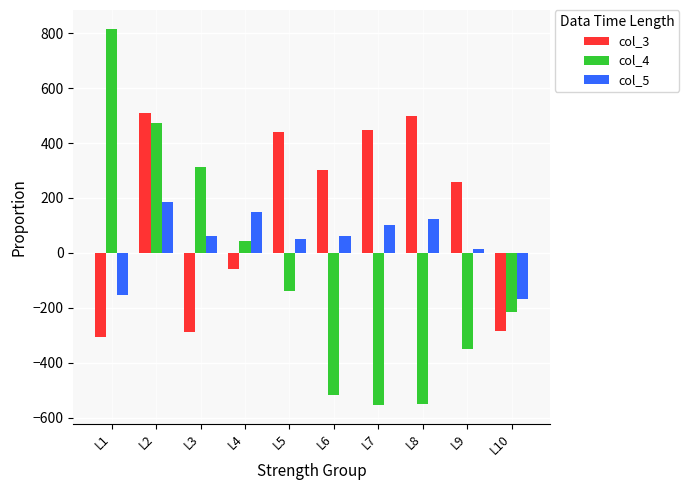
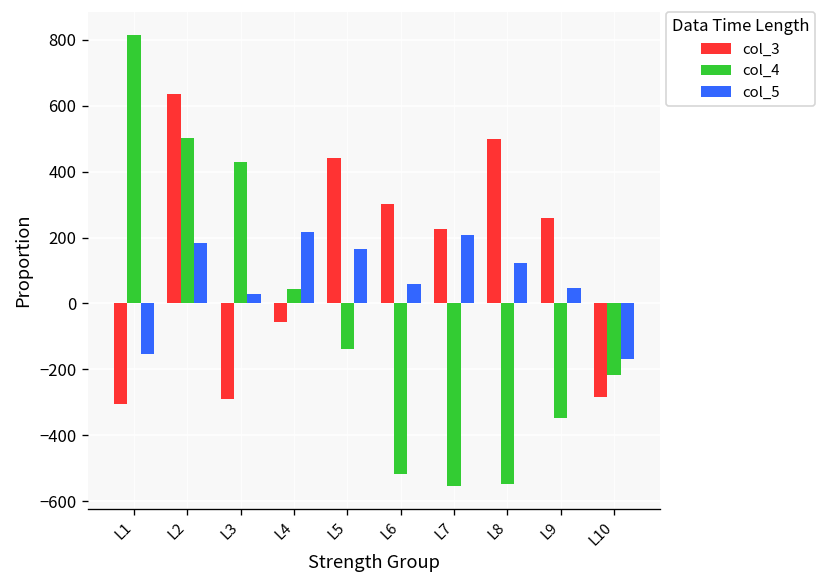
col_3, L2: 510 -> 640
col_4, L2: 470 -> 500
col_4, L3: 310 -> 430
col_5, L3: 60 -> 30
col_5, L4: 150 -> 220
col_5, L5: 50 -> 170
col_3, L7: 450 -> 230
col_5, L7: 100 -> 210
col_5, L9: 20 -> 50
